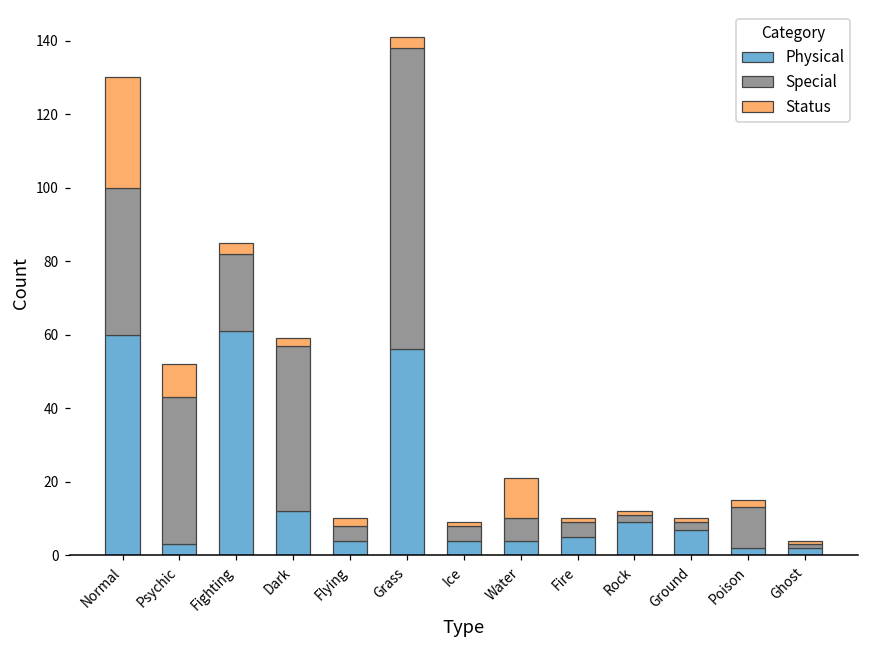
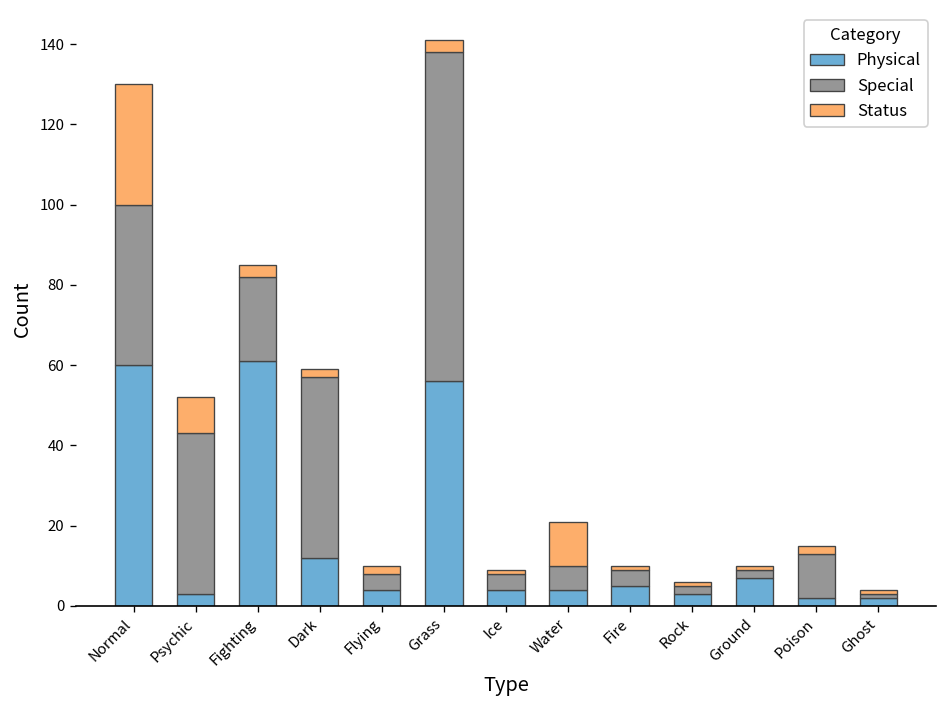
Physical, Rock: 9 -> 3
